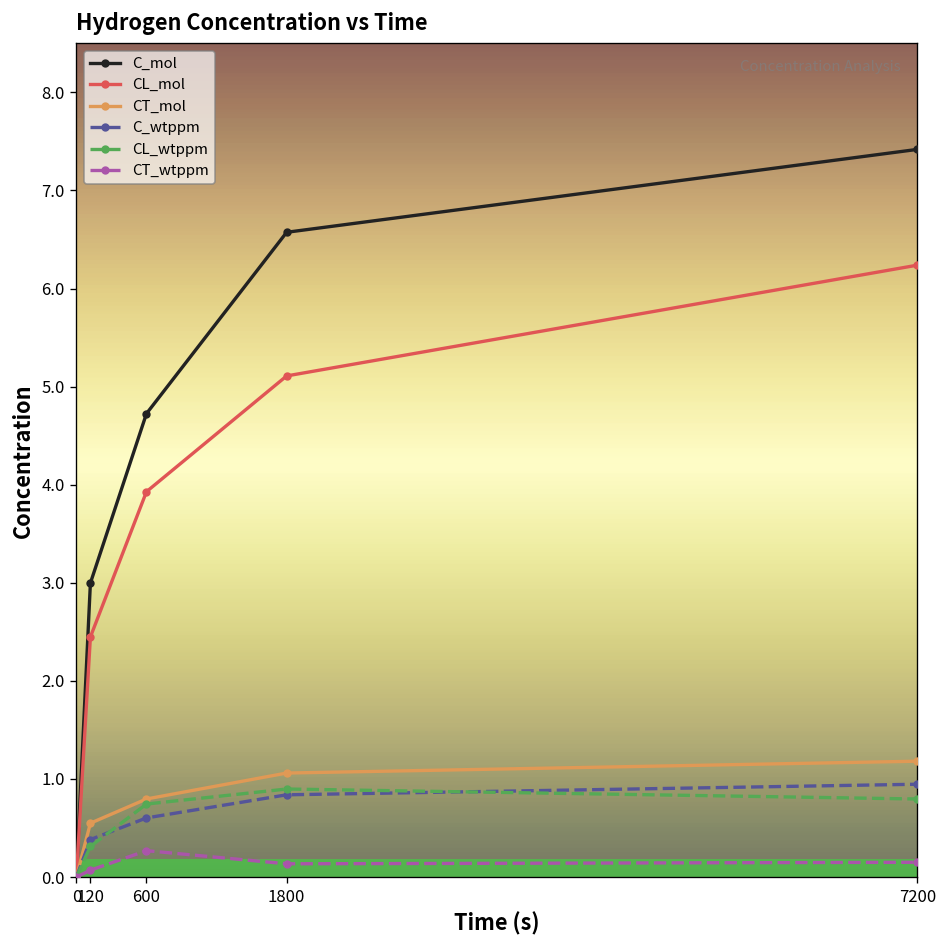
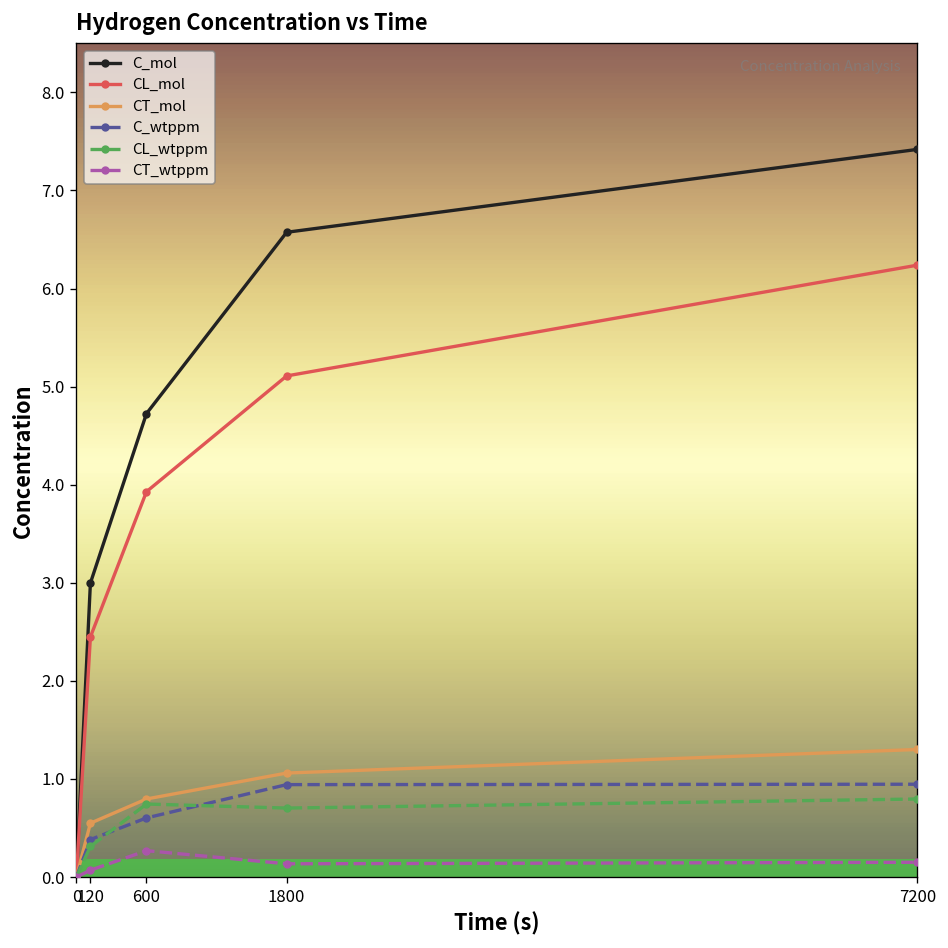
C_wtppm, 1800: 0.8 -> 0.9
CL_wtppm, 1800: 0.9 -> 0.7
CT_mol, 7200: 1.2 -> 1.3
